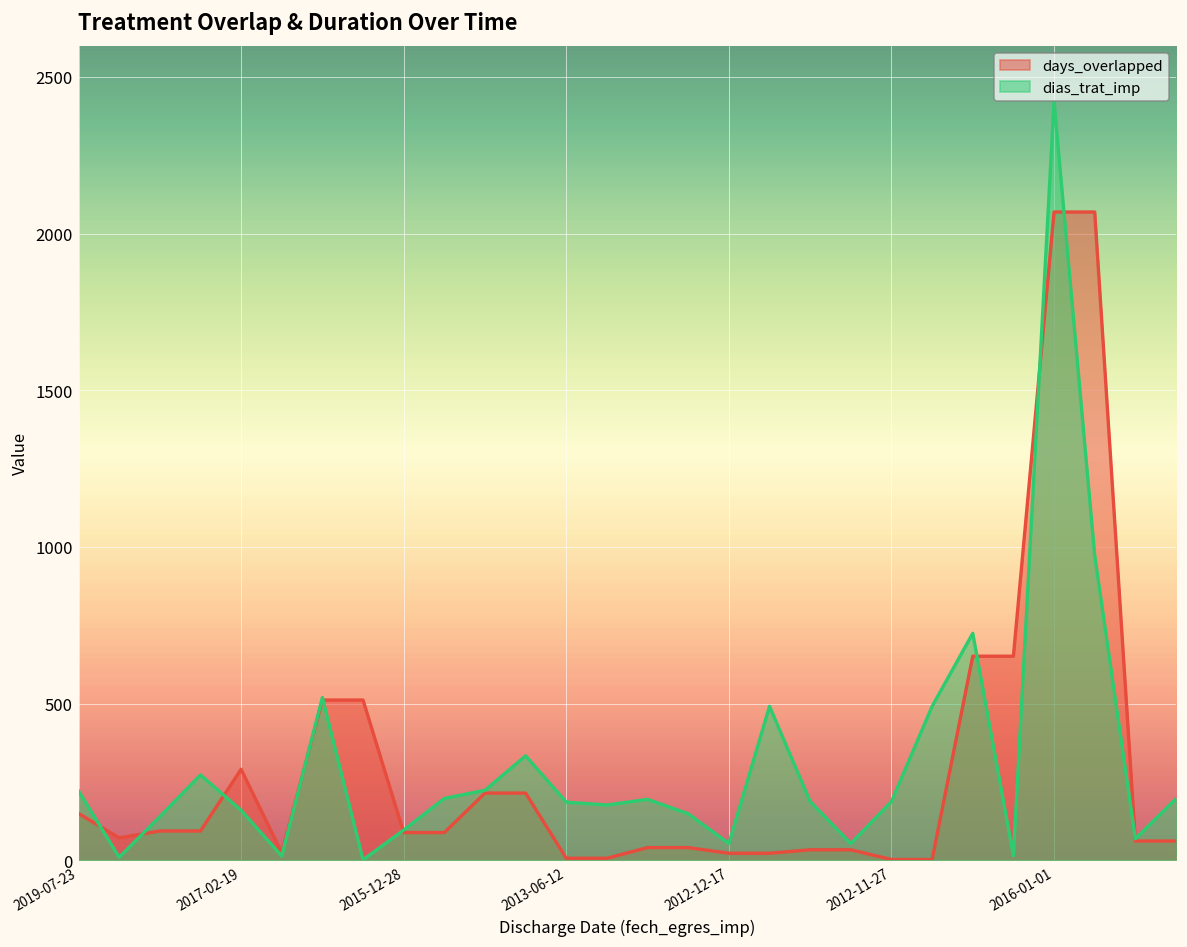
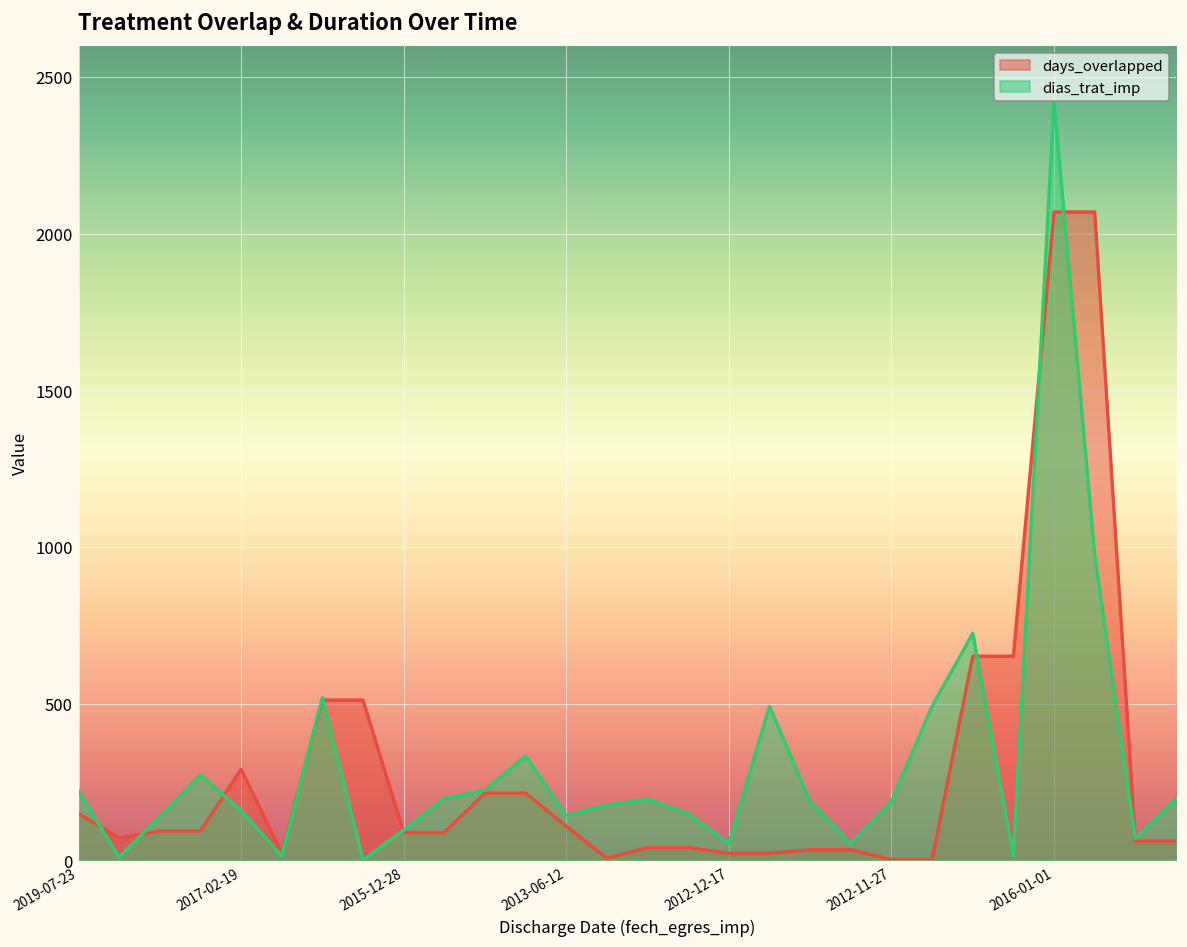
days_overlapped, 2013-06-12: 10 -> 110
dias_trat_imp, 2013-06-12: 190 -> 140
